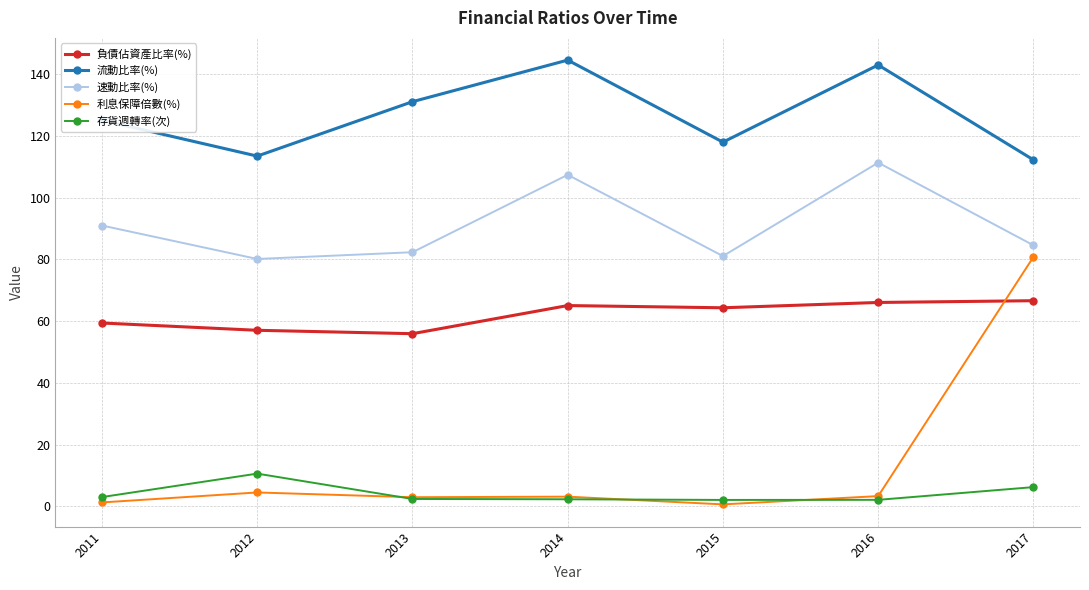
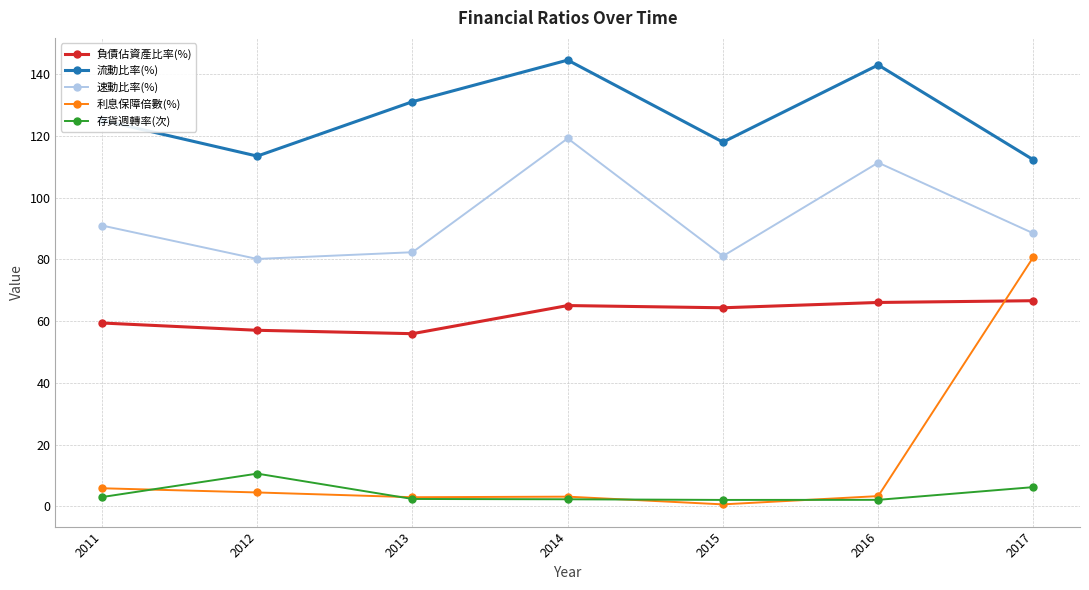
利息保障倍數(%), 2011: 1 -> 6
速動比率(%), 2014: 107 -> 119
速動比率(%), 2017: 85 -> 88
